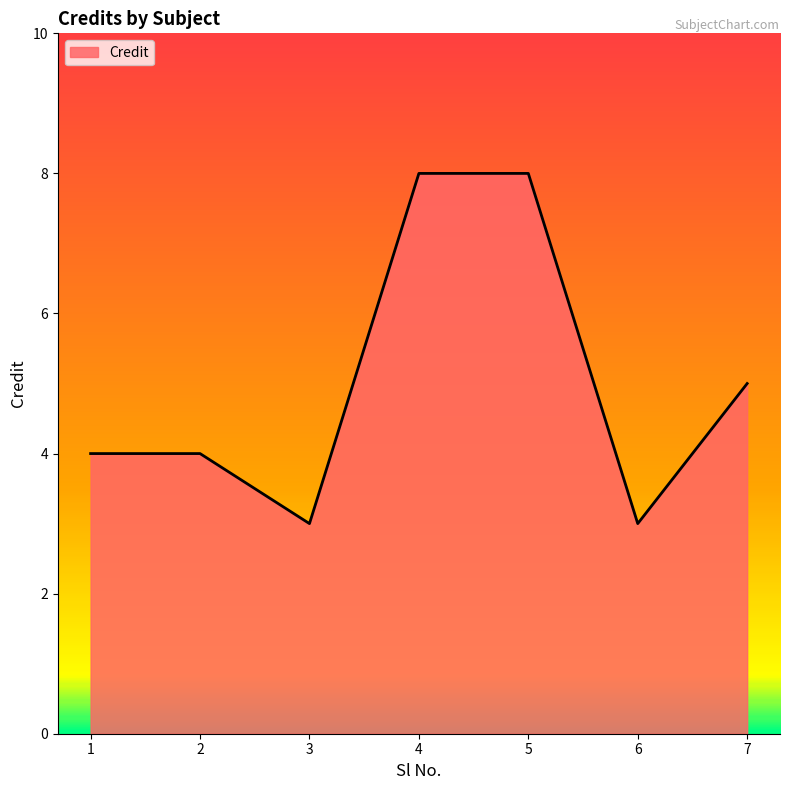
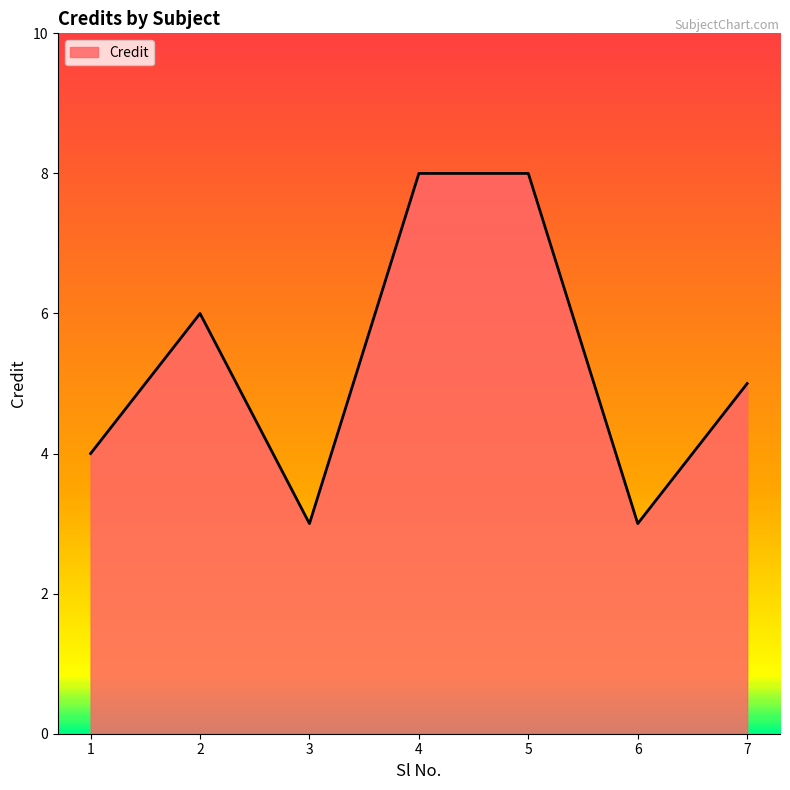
2: 4 -> 6
